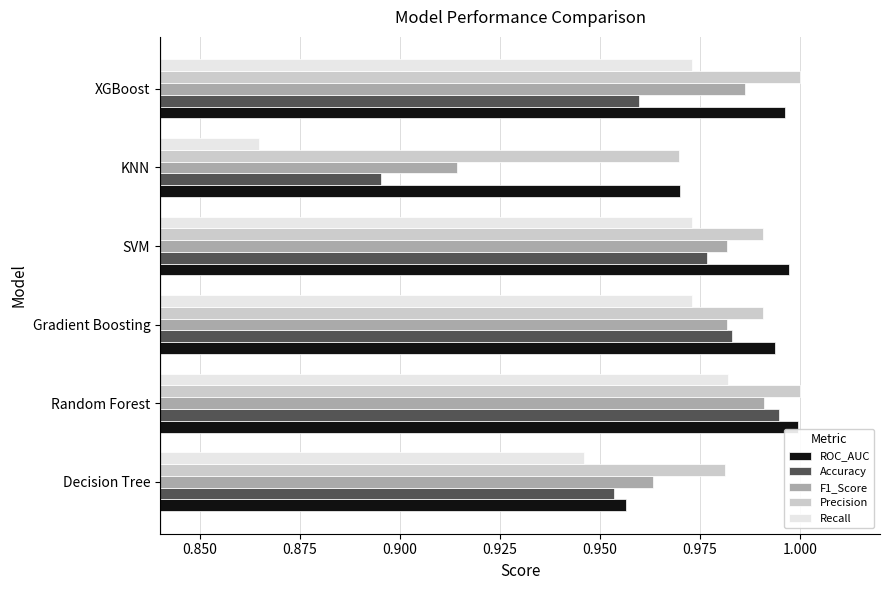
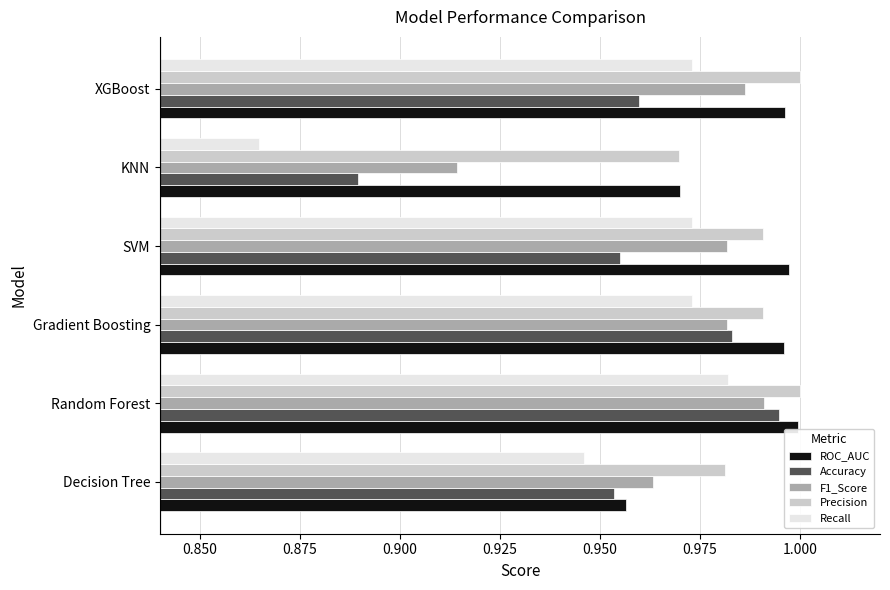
Accuracy, KNN: 0.895 -> 0.889
Accuracy, SVM: 0.977 -> 0.955
ROC_AUC, Gradient Boosting: 0.994 -> 0.996
